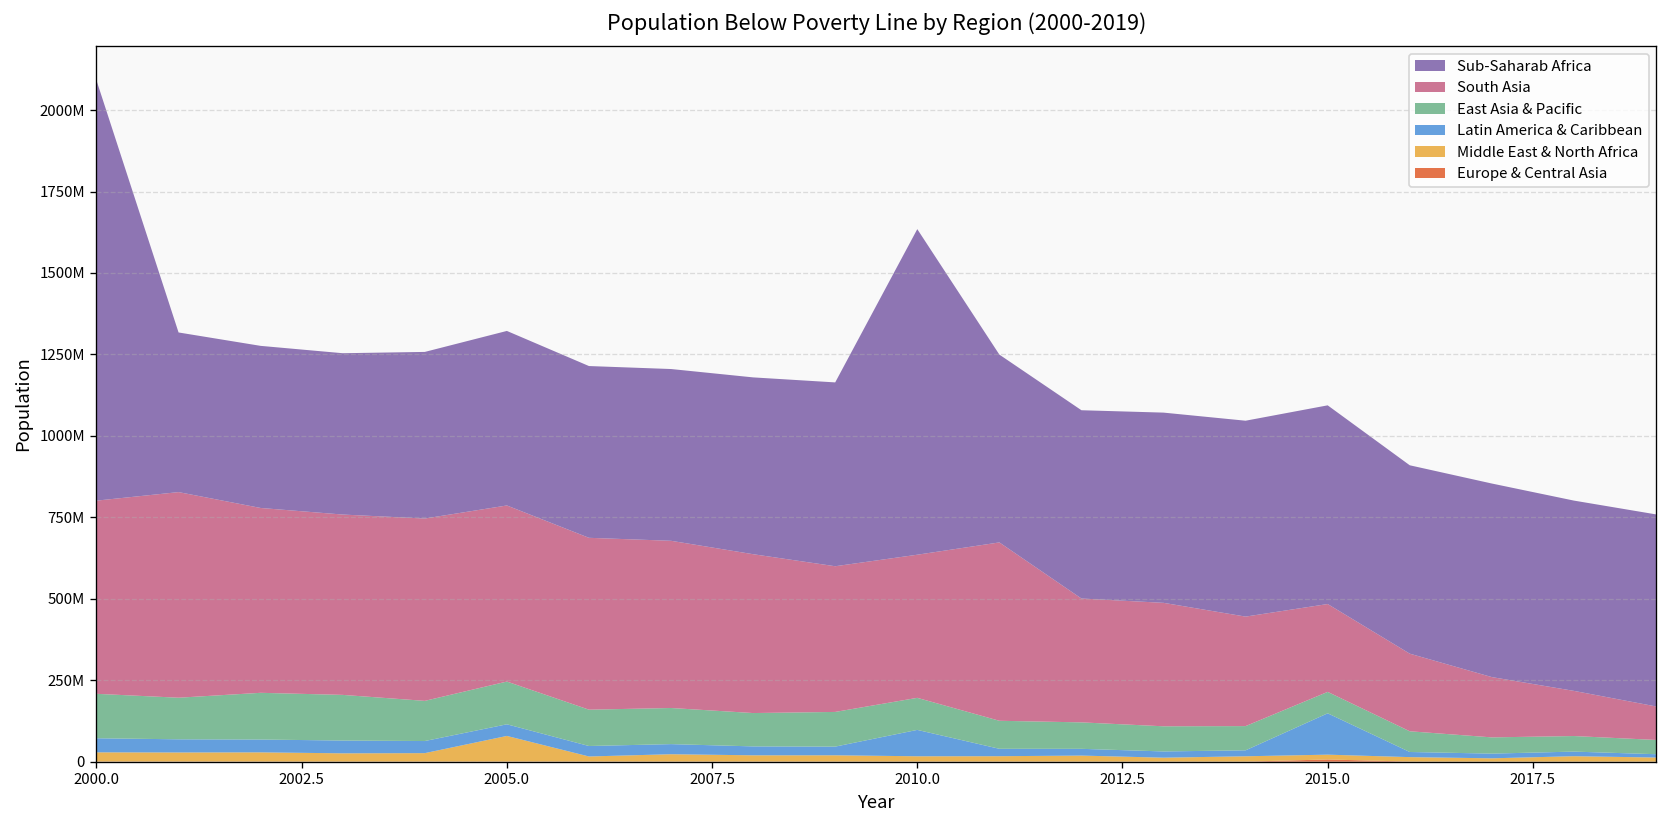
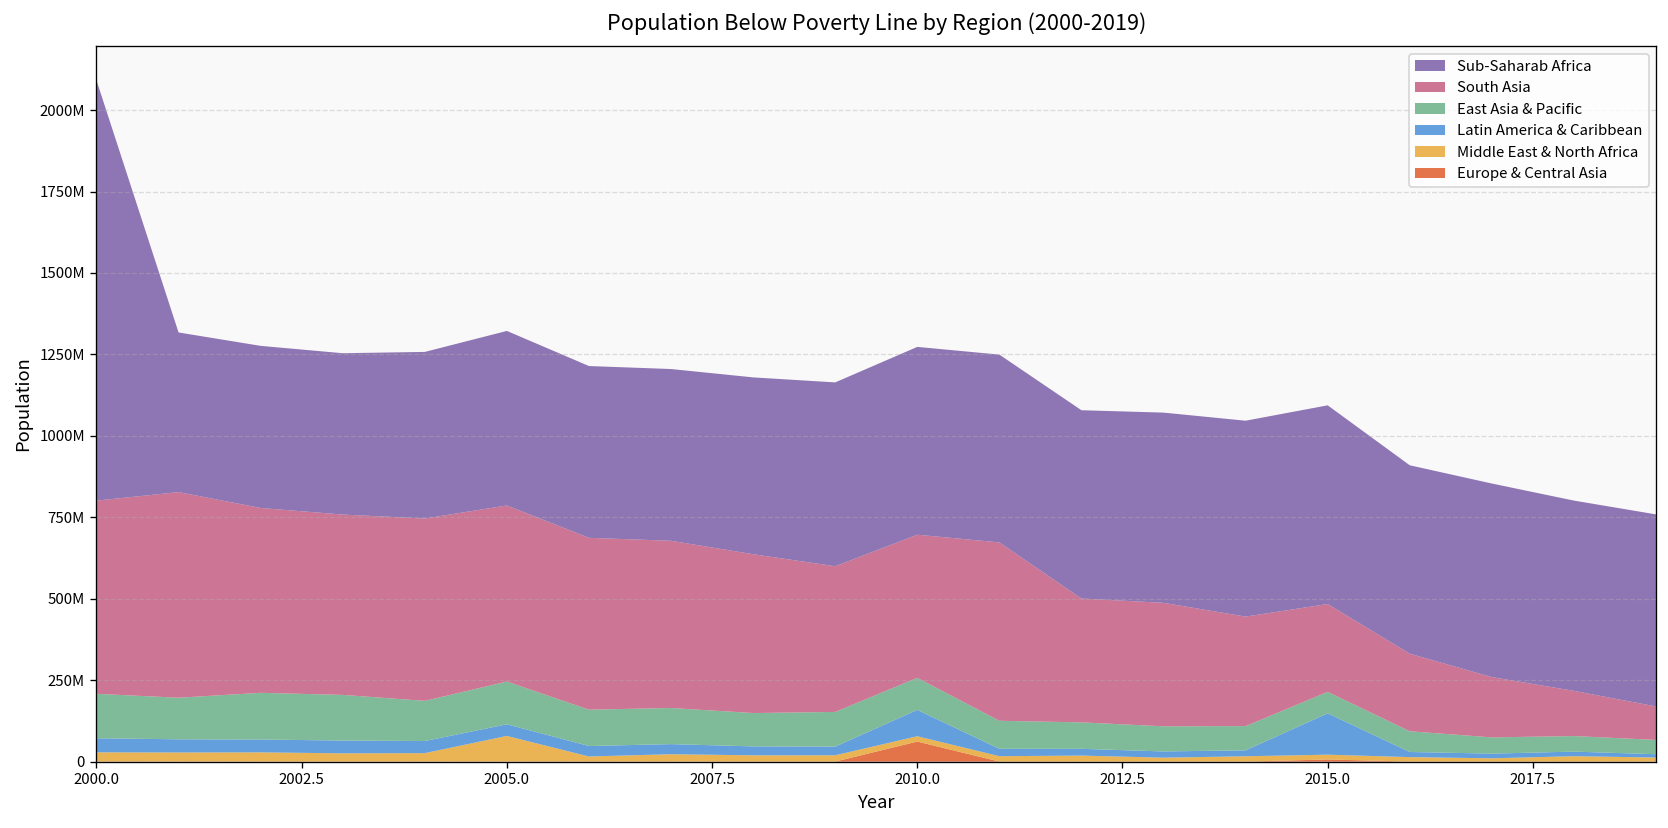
Europe & Central Asia, 2010.0: 0 -> 60000000
Sub-Saharab Africa, 2010.0: 1000000000 -> 580000000
